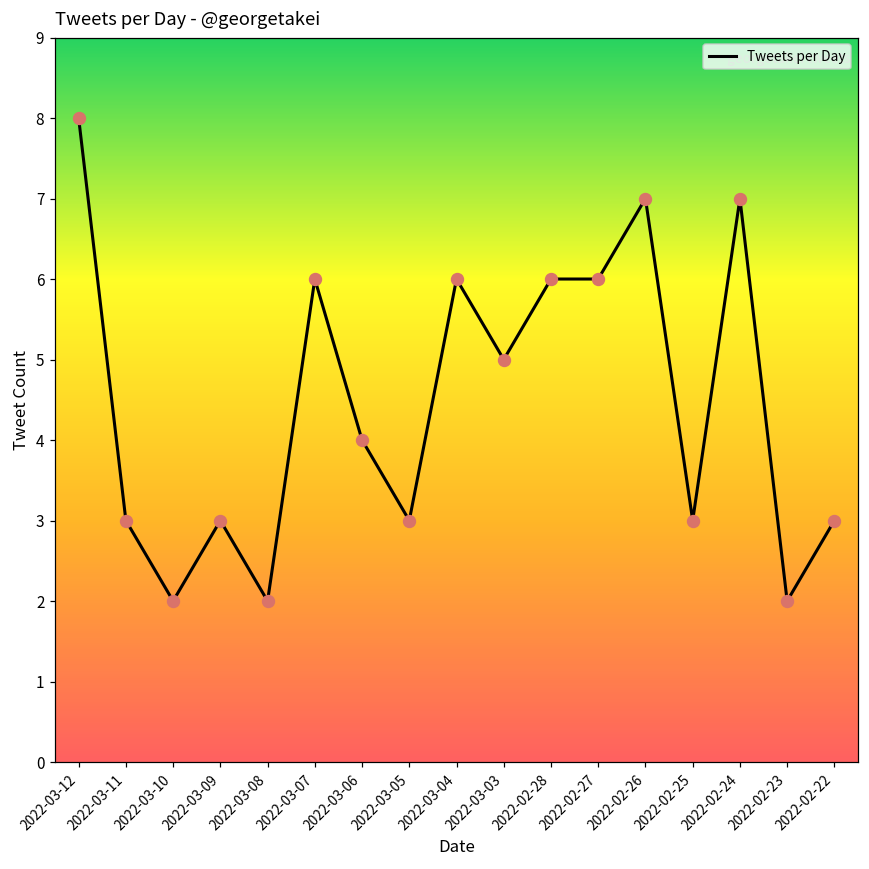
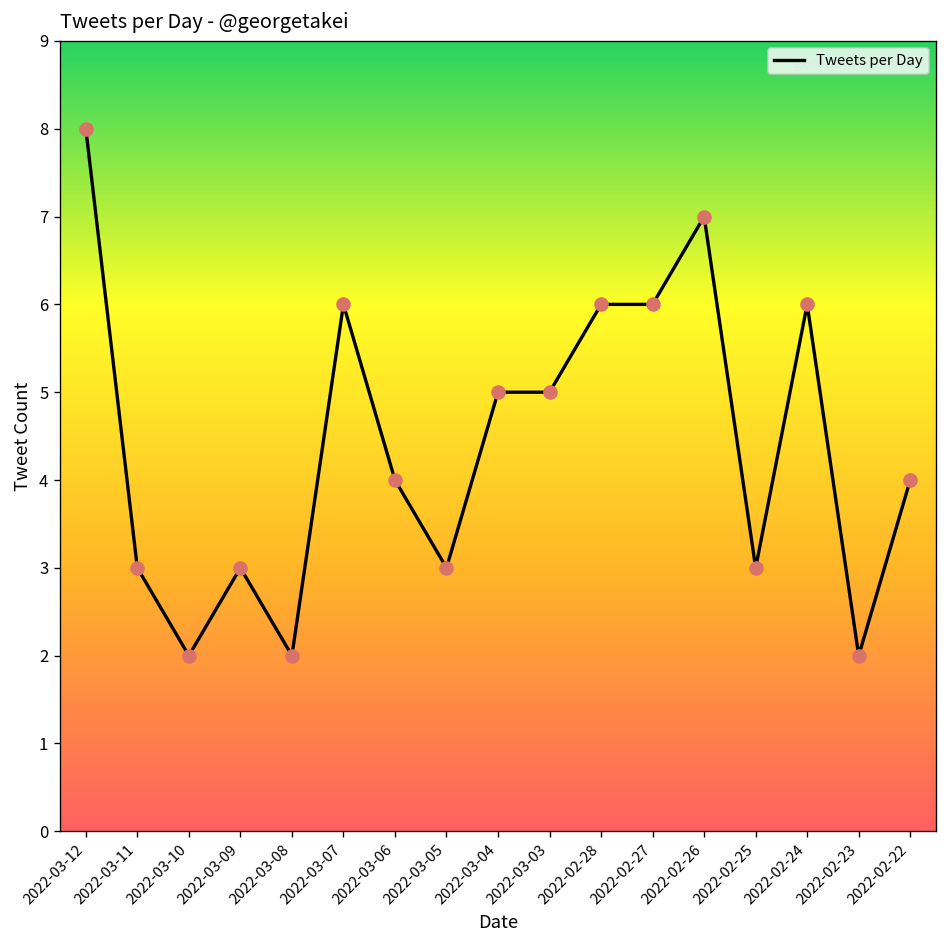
2022-03-04: 6 -> 5
2022-02-24: 7 -> 6
2022-02-22: 3 -> 4
